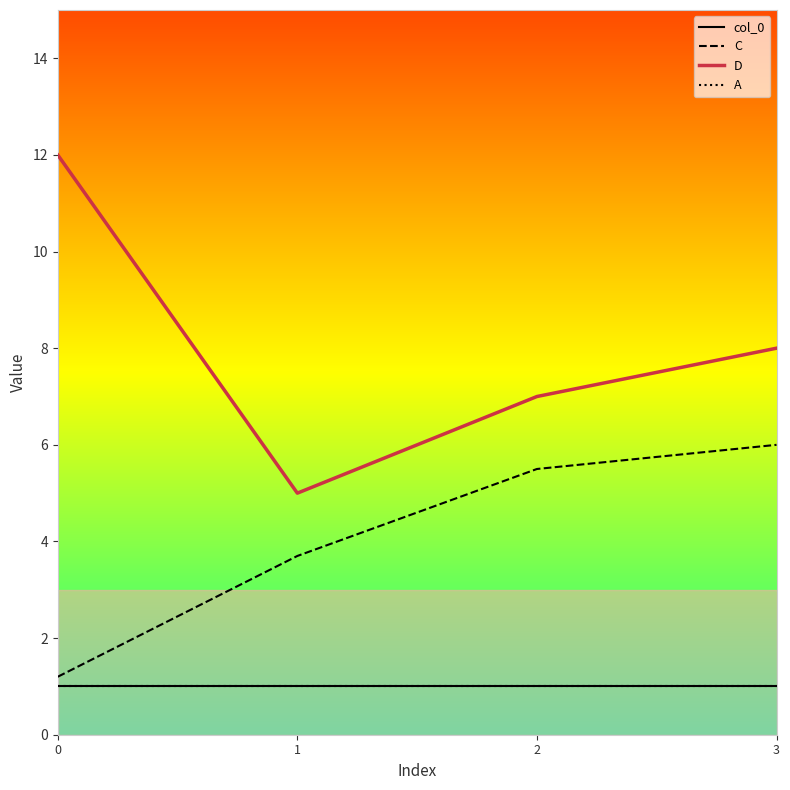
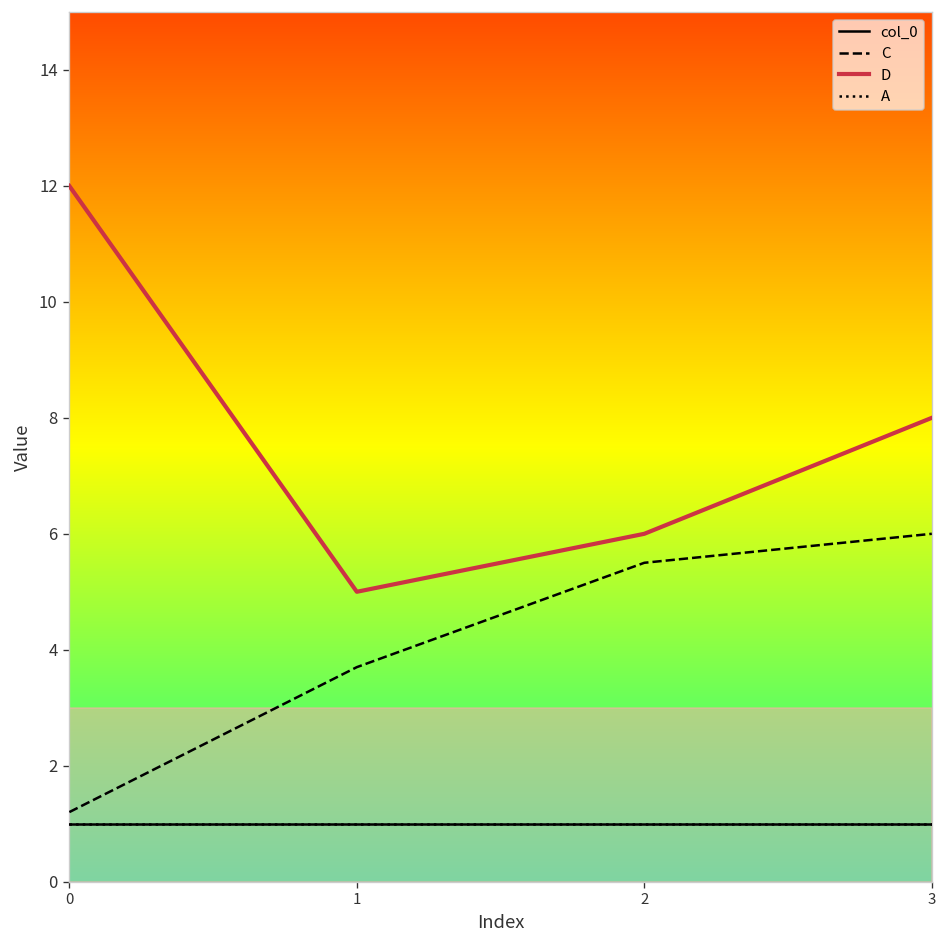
D, 2: 7 -> 6
